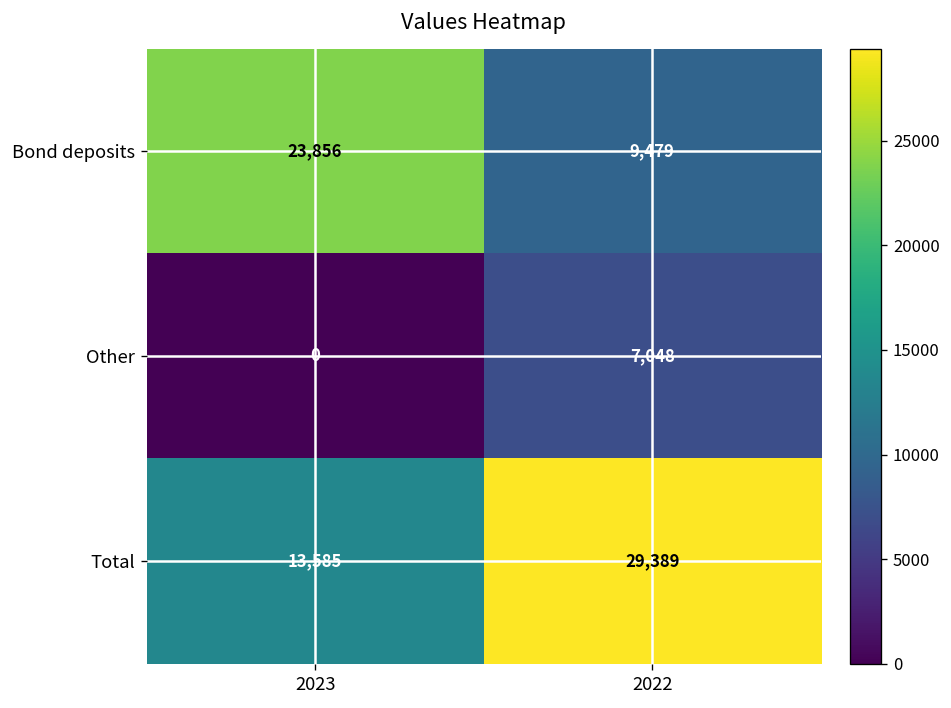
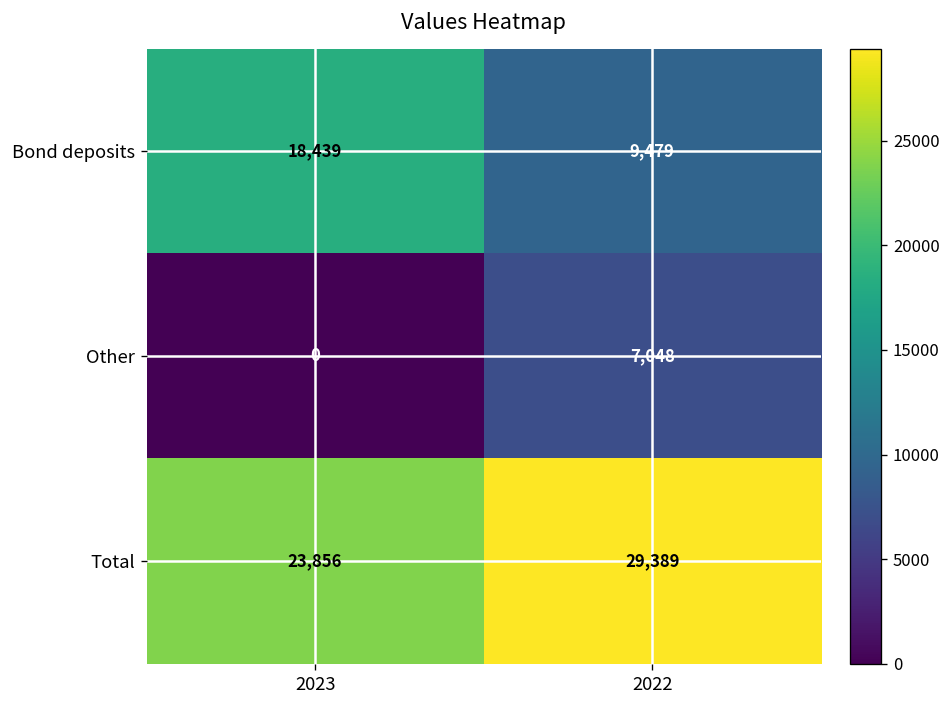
Bond deposits, 2023: 23,856 -> 18,439
Total, 2023: 13,585 -> 23,856
